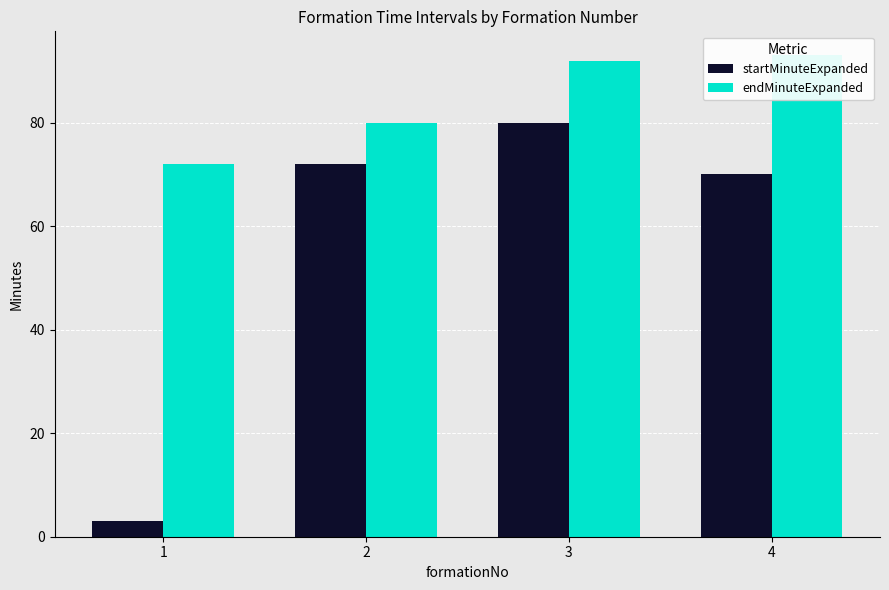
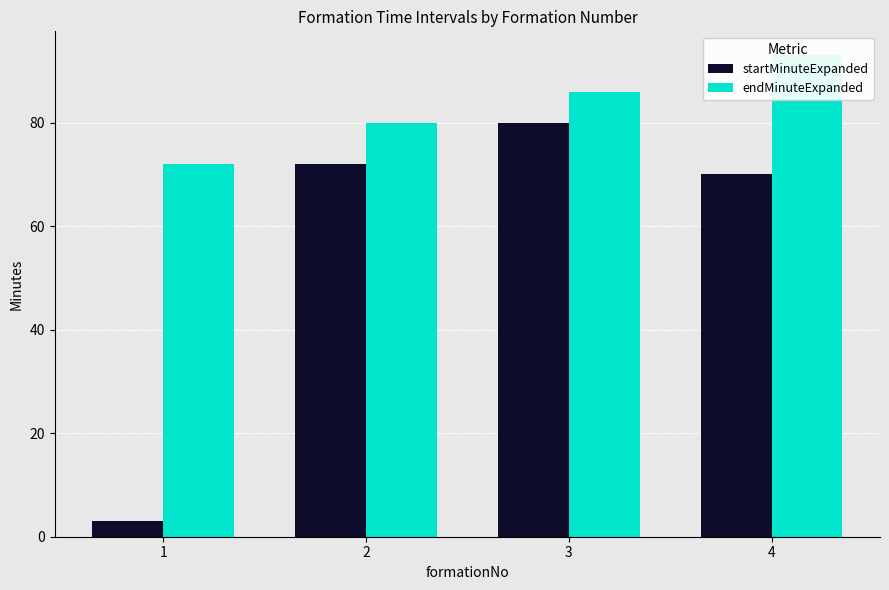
endMinuteExpanded, 3: 92 -> 86
